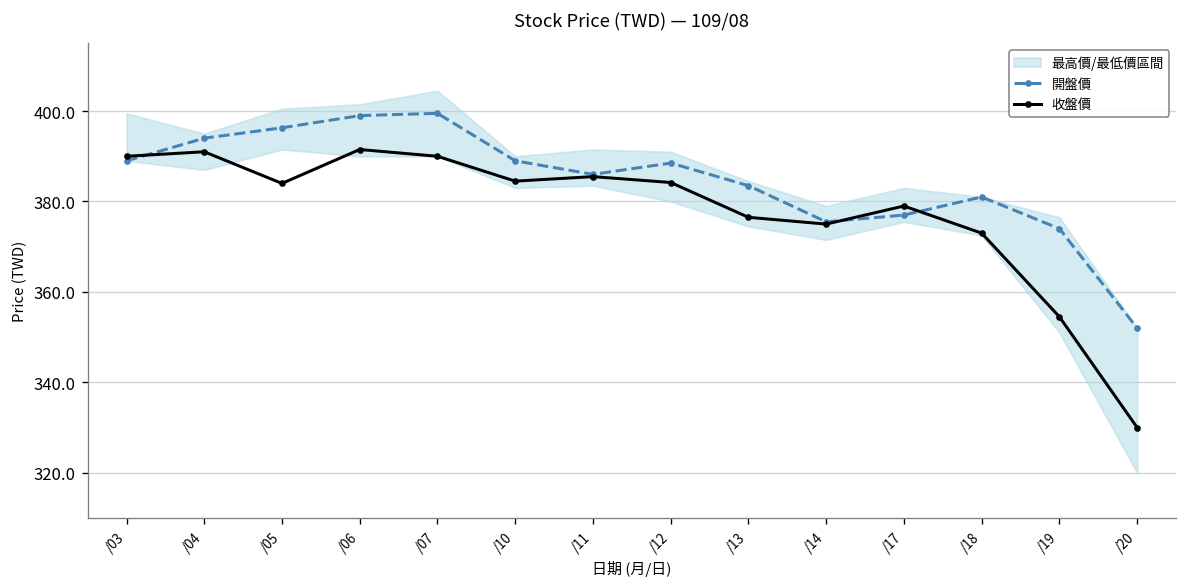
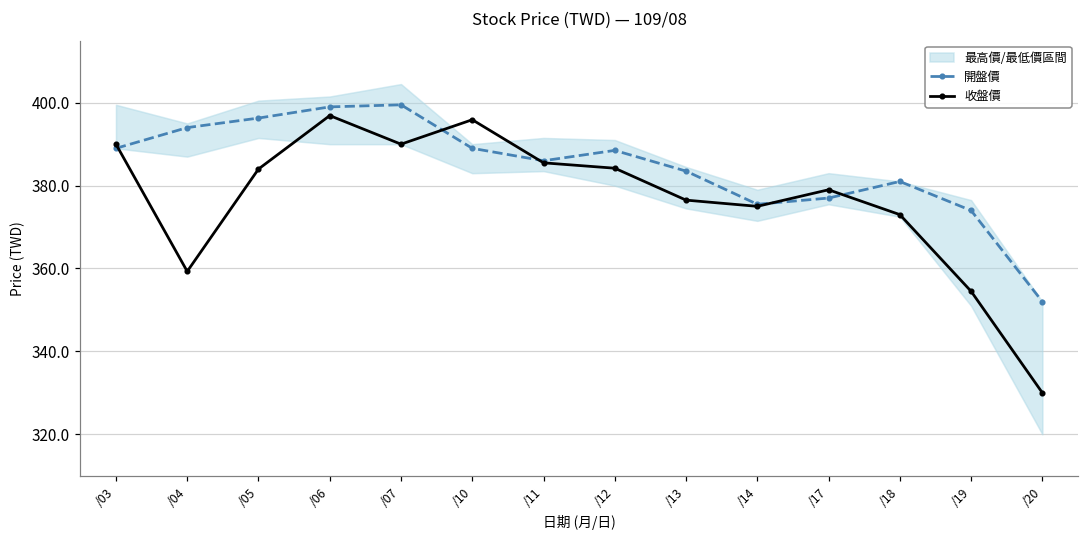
收盤價, /04: 391 -> 359
收盤價, /06: 392 -> 397
收盤價, /10: 385 -> 396
